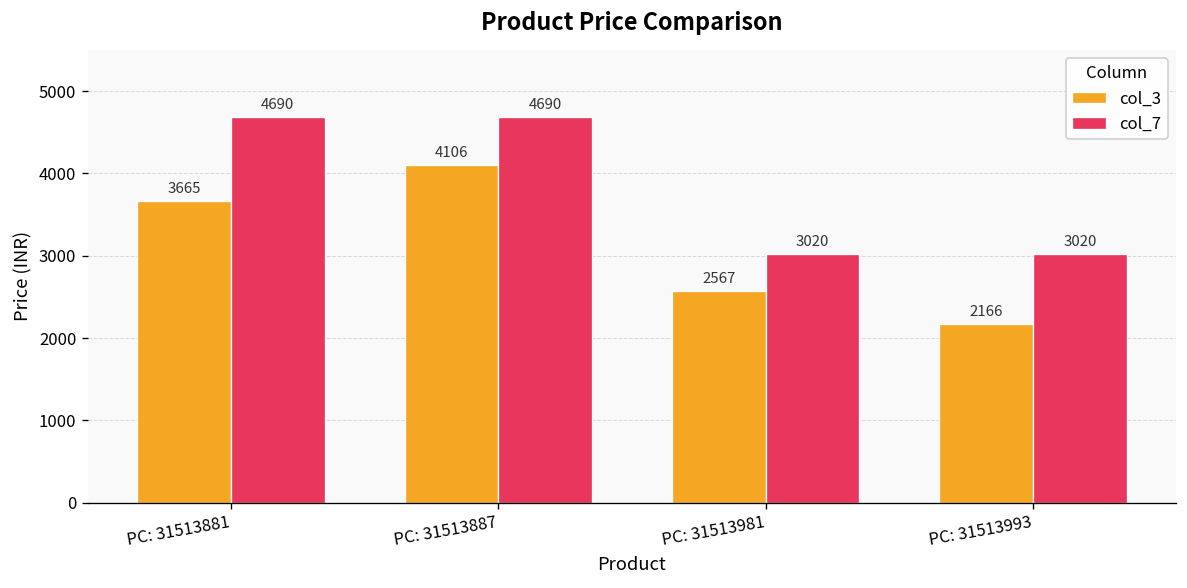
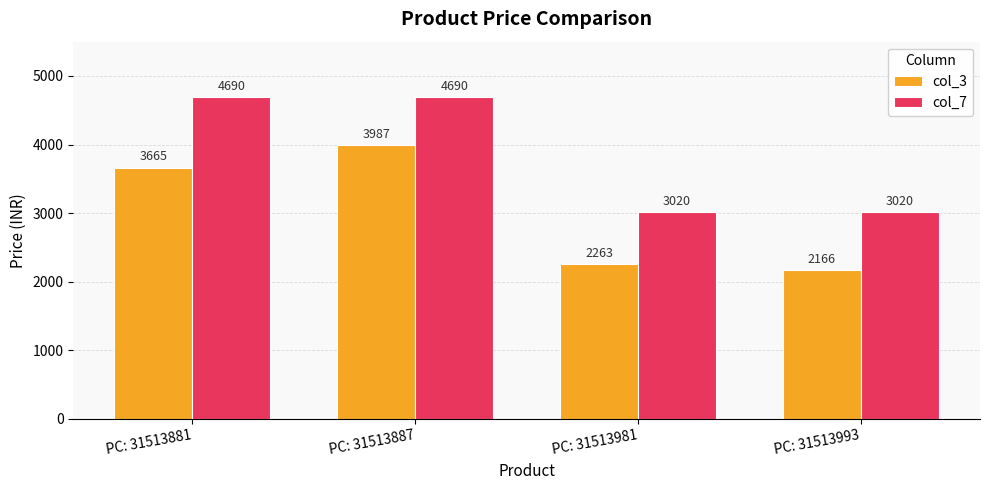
col_3, PC: 31513887: 4106 -> 3987
col_3, PC: 31513981: 2567 -> 2263
